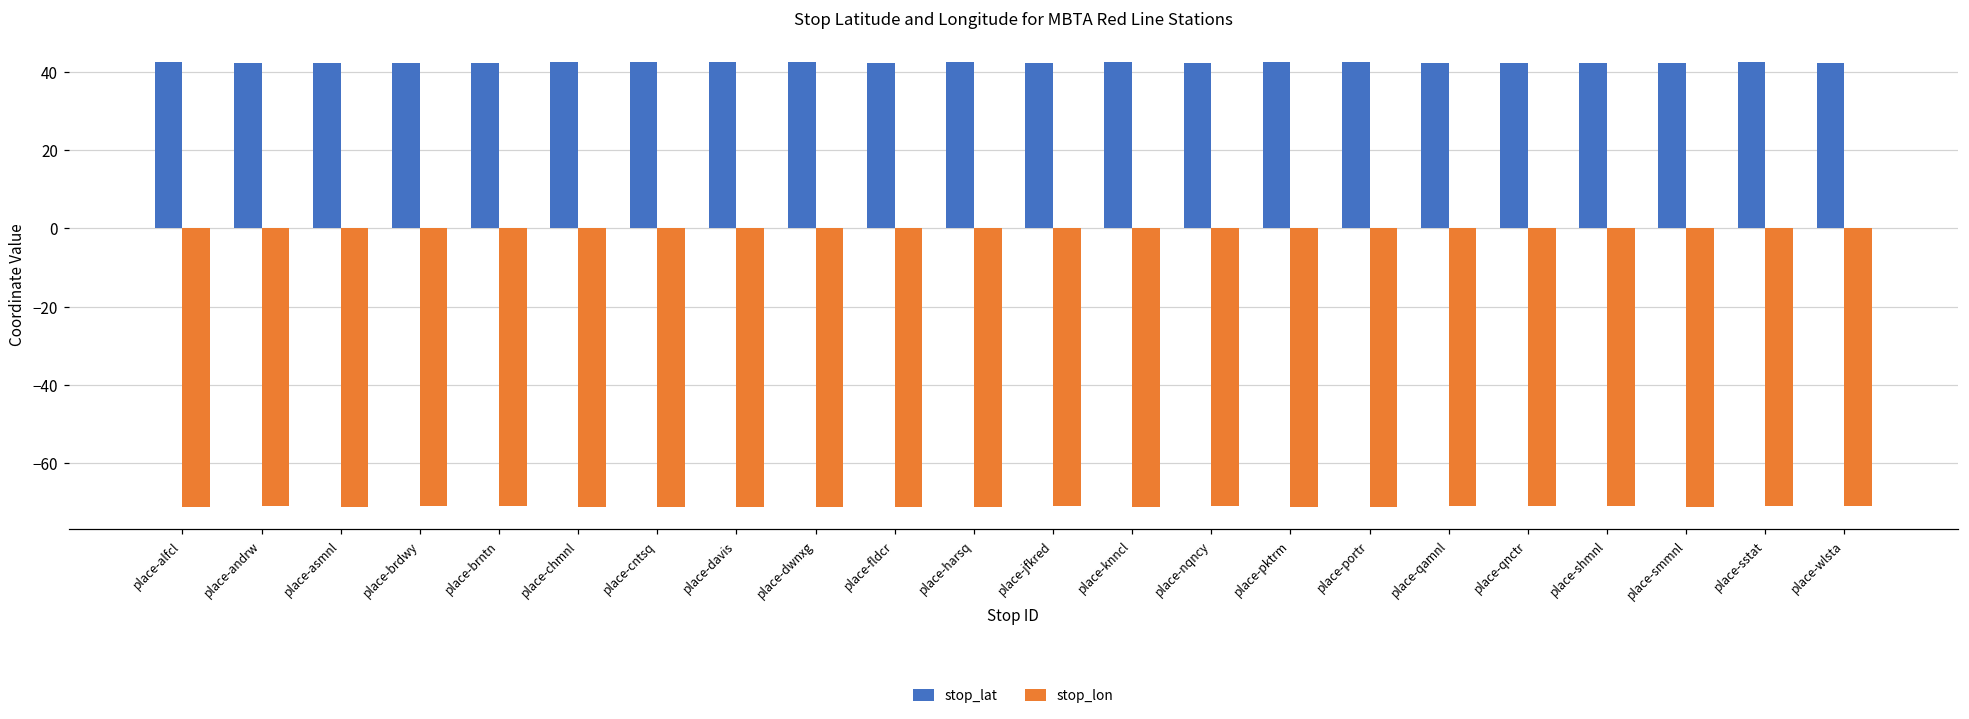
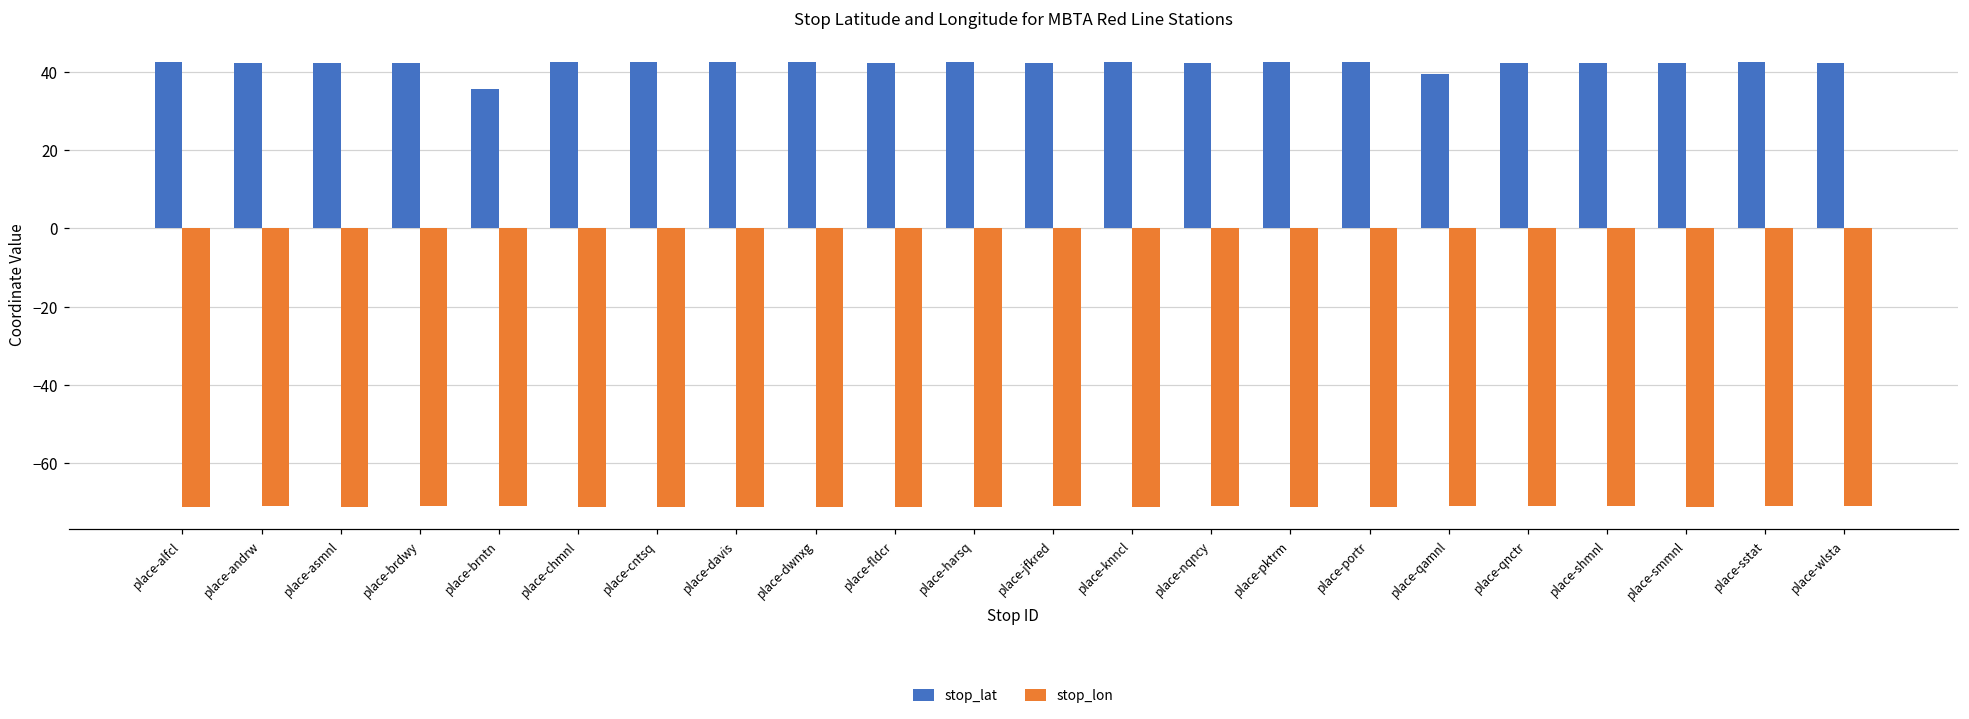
stop_lat, place-brntn: 42 -> 36
stop_lat, place-qamnl: 42 -> 39
